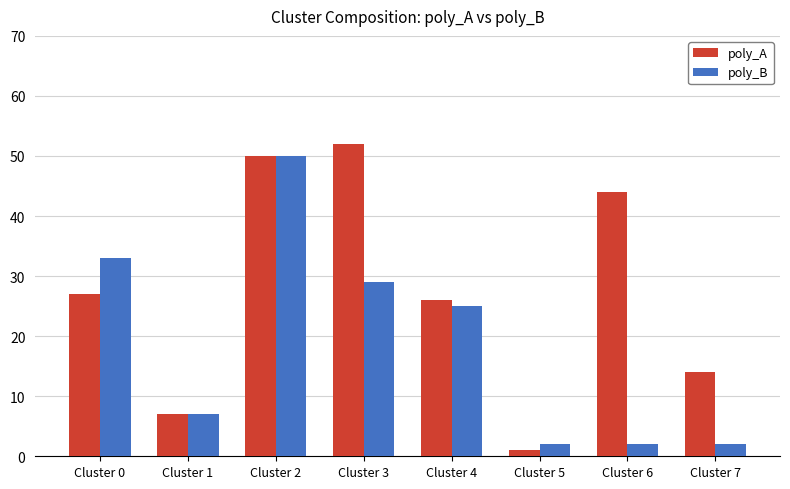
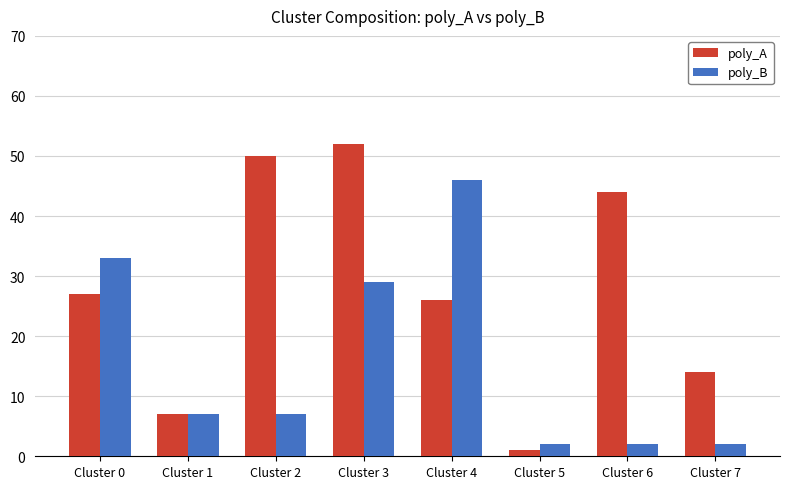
poly_B, Cluster 2: 50 -> 7
poly_B, Cluster 4: 25 -> 46
